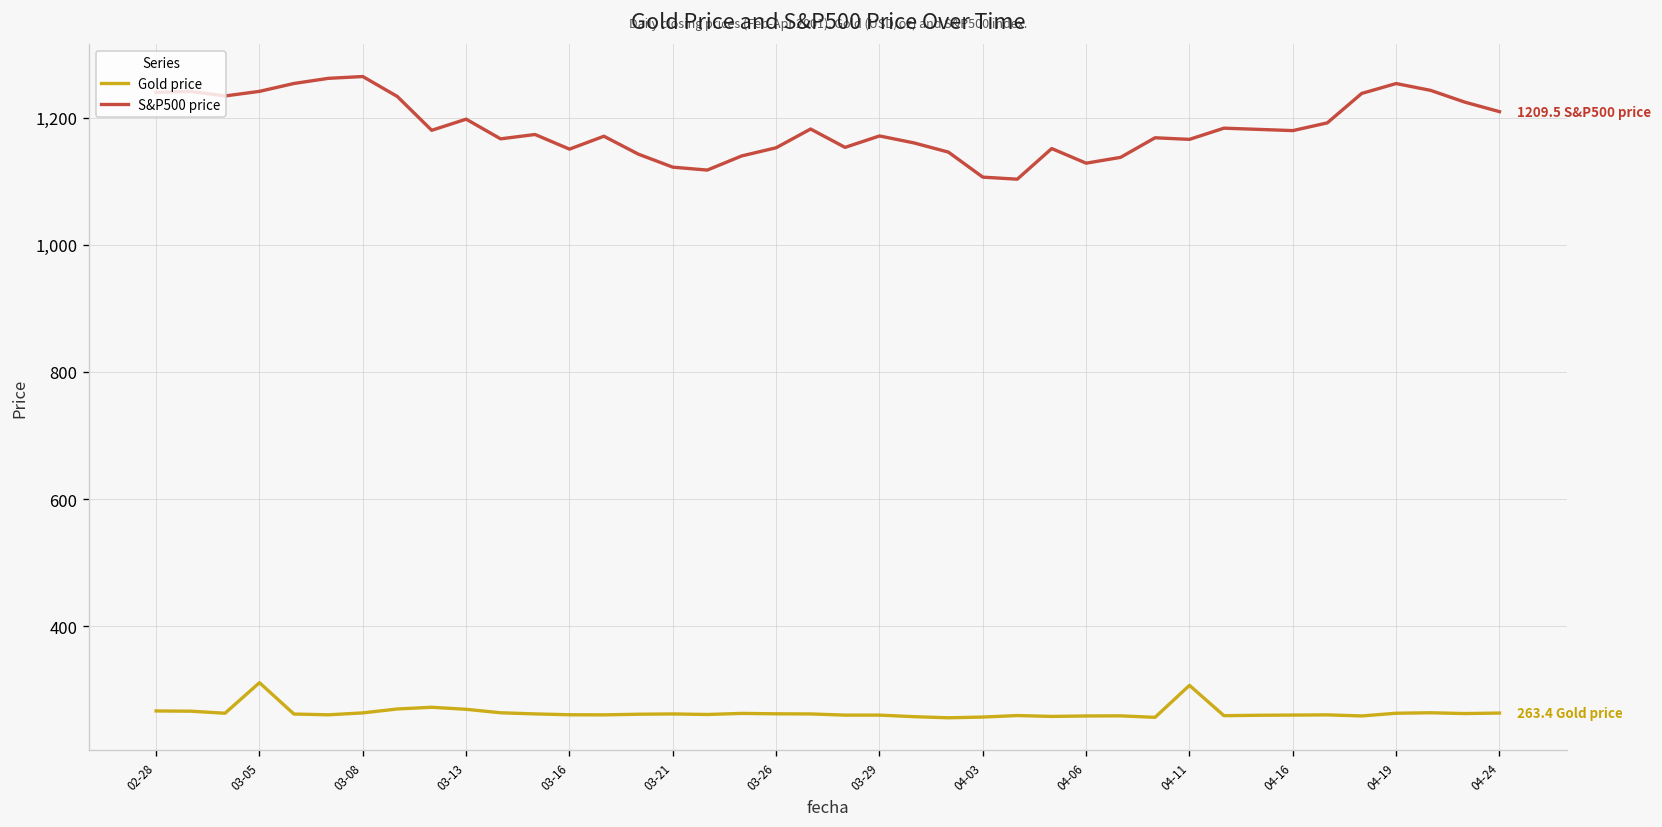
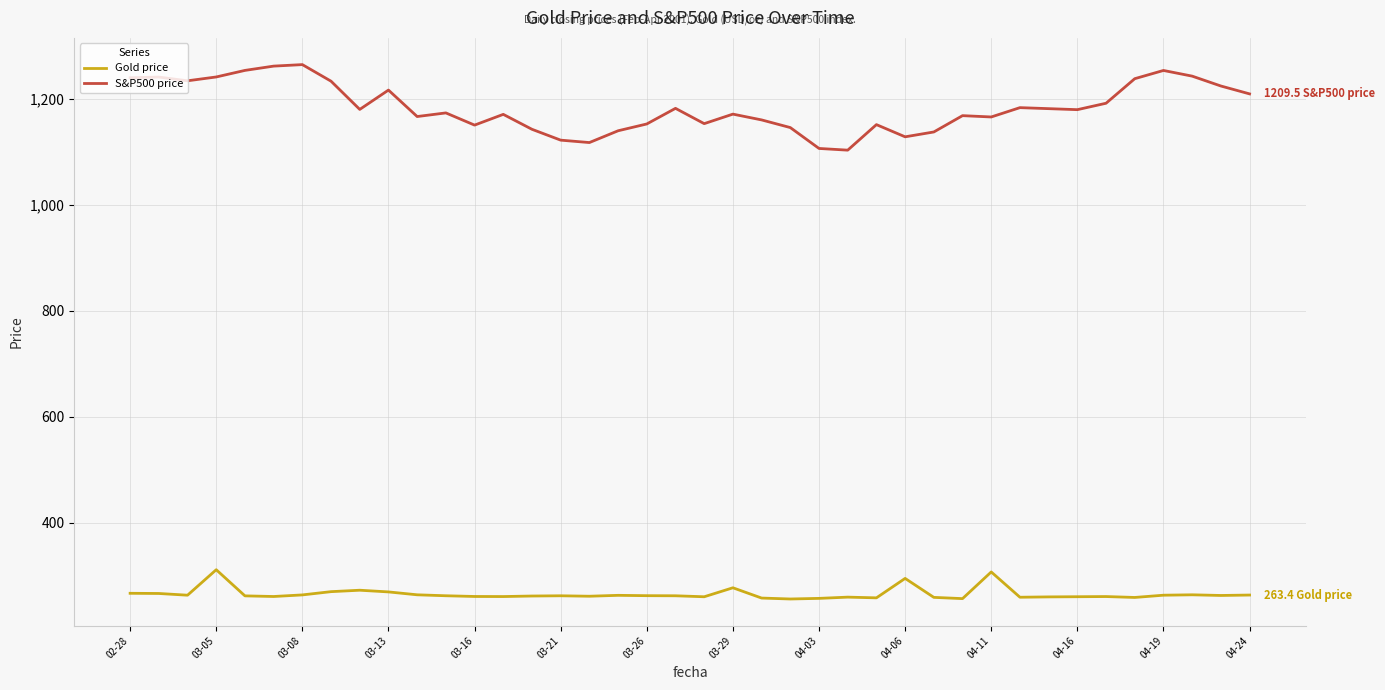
S&P500 price, 03-13: 1,200 -> 1,220
Gold price, 03-29: 260 -> 280
Gold price, 04-06: 260 -> 290
